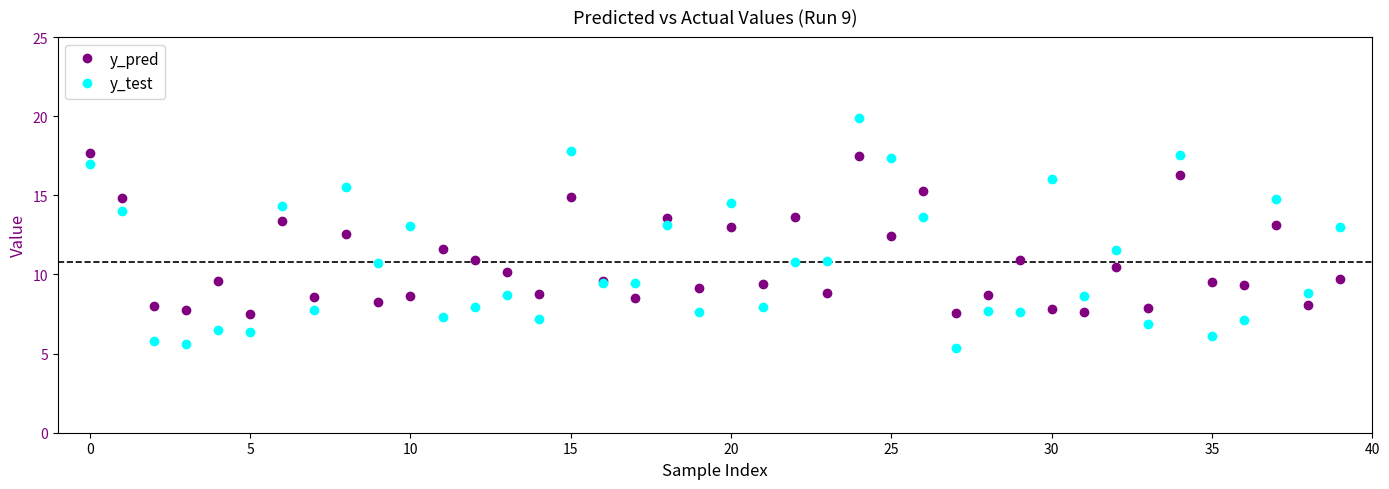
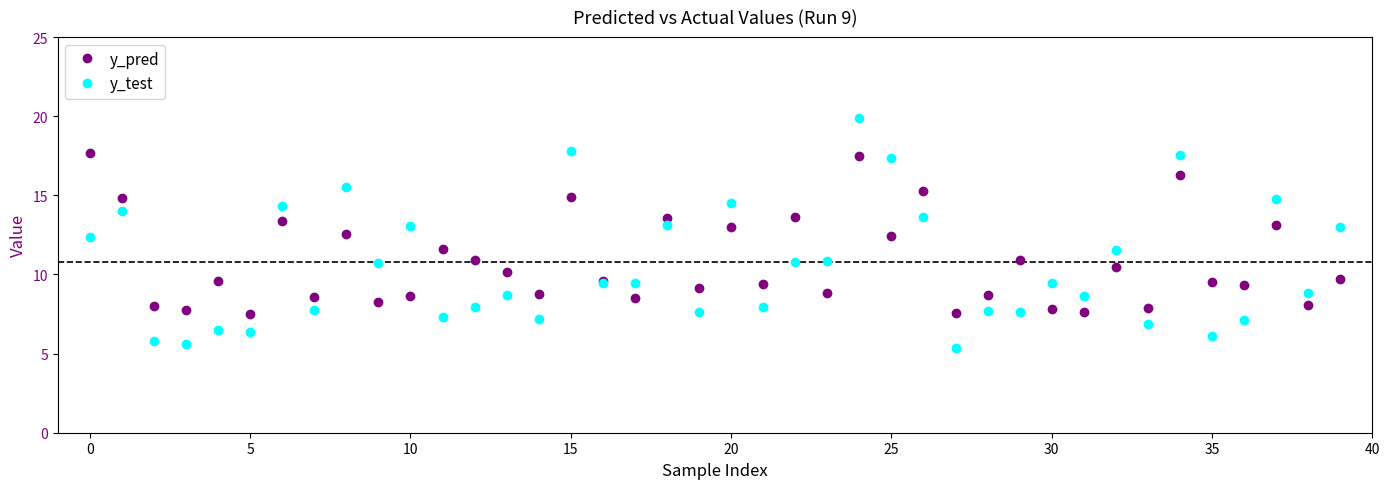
y_test, 0: 17.0 -> 12.3
y_test, 30: 16.0 -> 9.5
